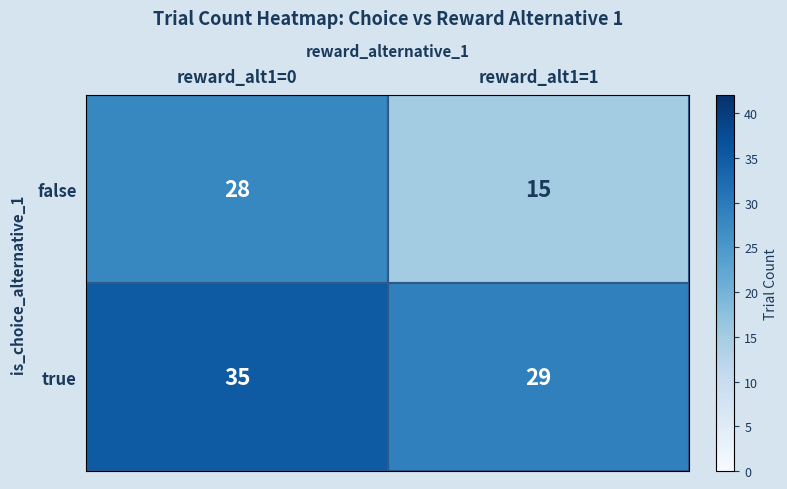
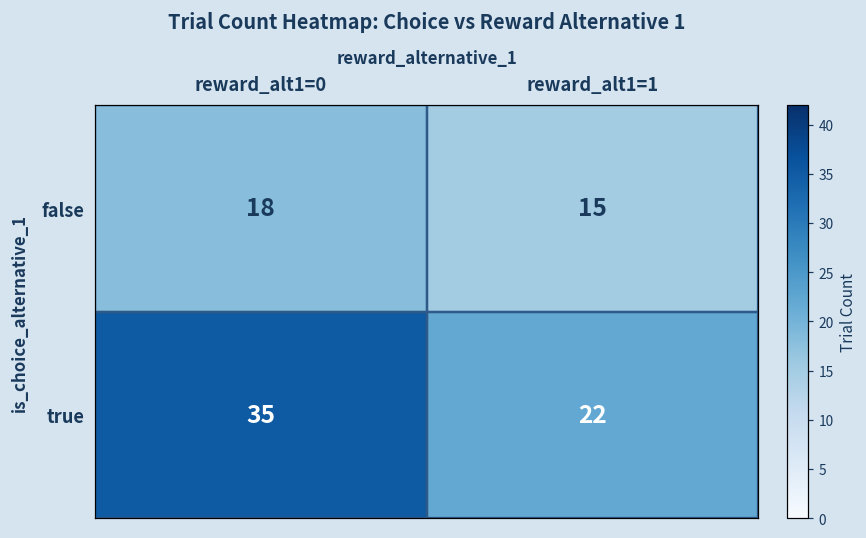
false, reward_alt1=0: 28 -> 18
true, reward_alt1=1: 29 -> 22
